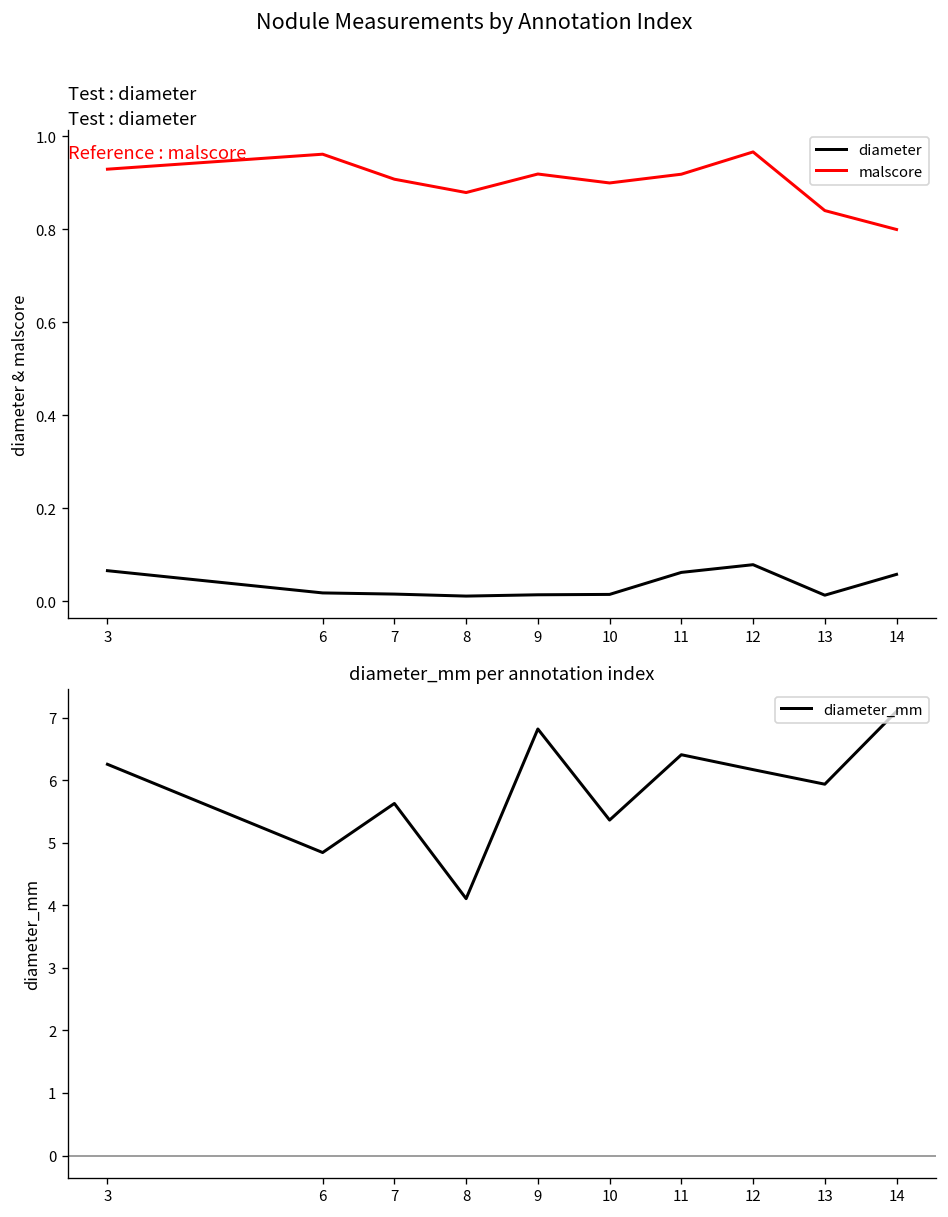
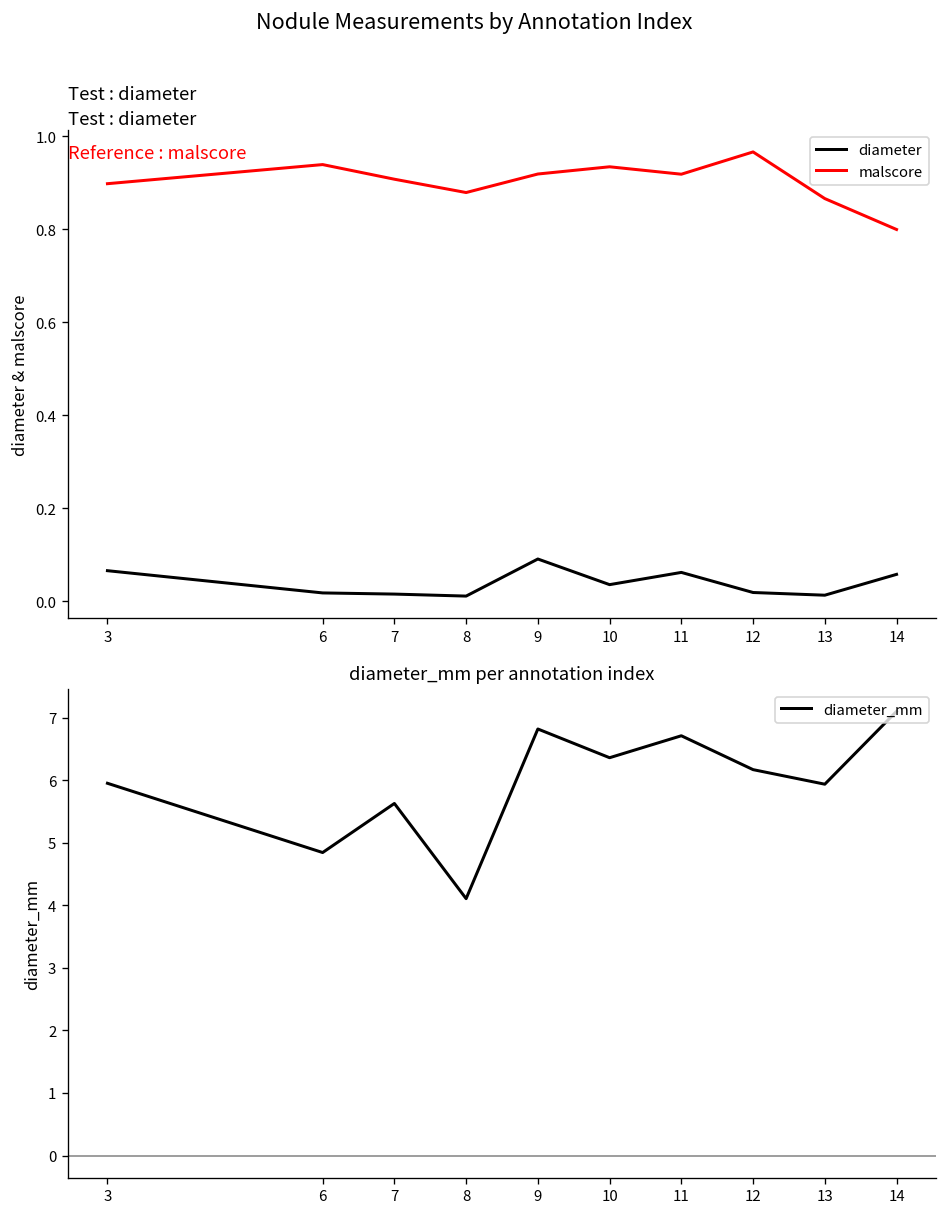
Test : diameter, malscore, 3: 0.93 -> 0.90
Test : diameter, malscore, 6: 0.96 -> 0.94
Test : diameter, diameter, 9: 0.01 -> 0.09
Test : diameter, diameter, 10: 0.02 -> 0.04
Test : diameter, malscore, 10: 0.90 -> 0.93
Test : diameter, diameter, 12: 0.08 -> 0.02
Test : diameter, malscore, 13: 0.84 -> 0.87
diameter_mm per annotation index, 3: 6.3 -> 6.0
diameter_mm per annotation index, 10: 5.4 -> 6.4
diameter_mm per annotation index, 11: 6.4 -> 6.7
